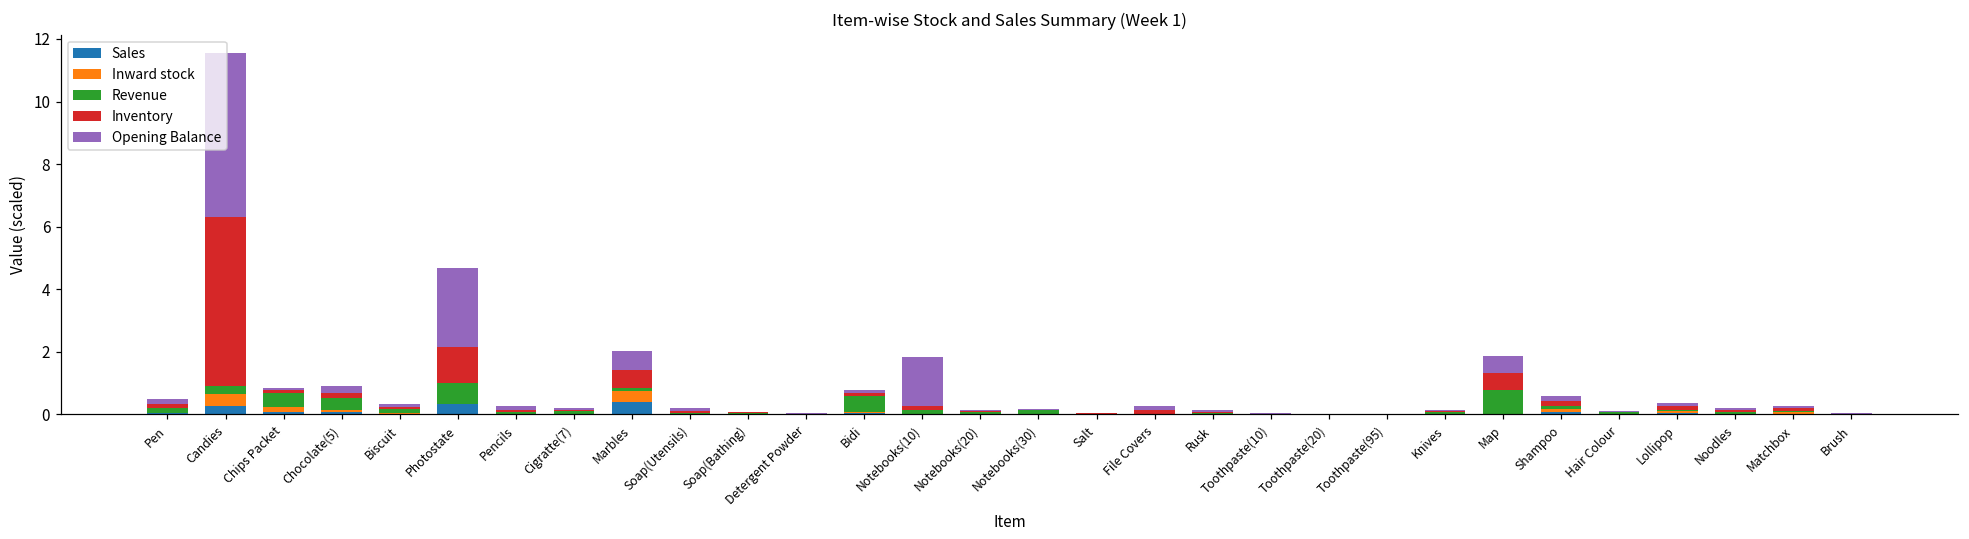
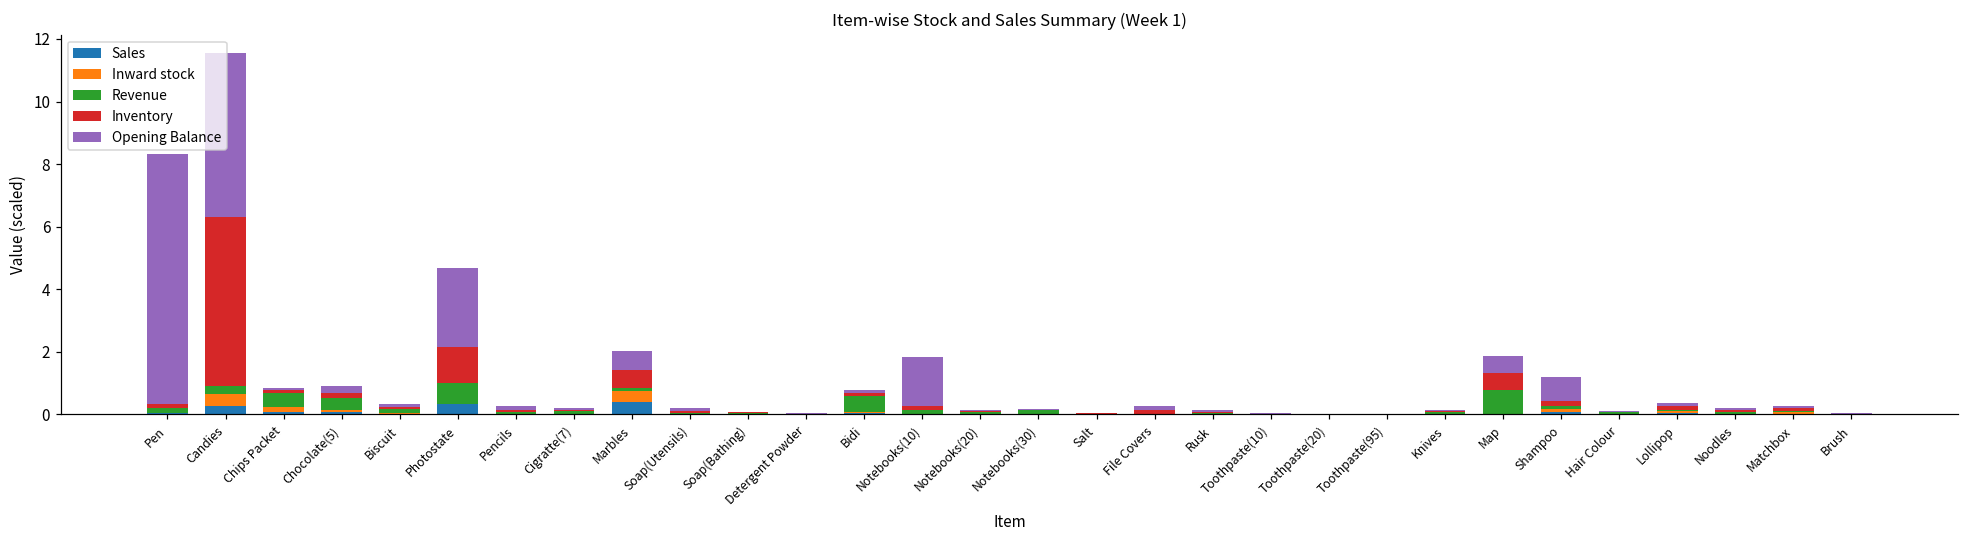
Opening Balance, Pen: 0.2 -> 8.0
Opening Balance, Shampoo: 0.2 -> 0.7
